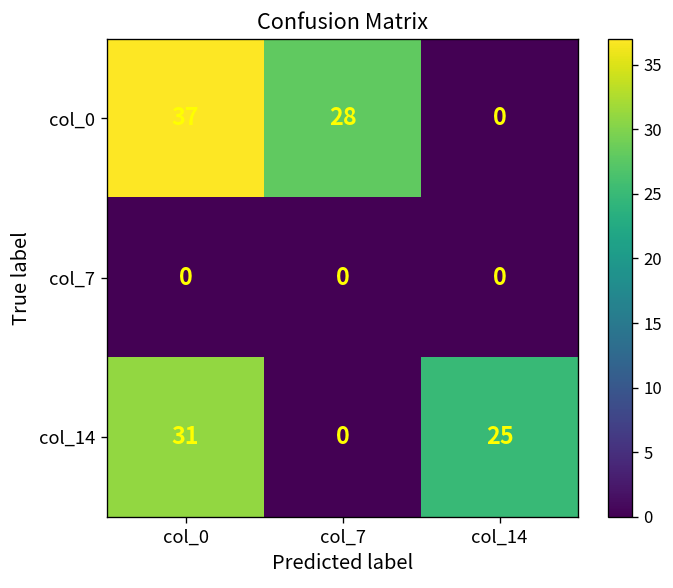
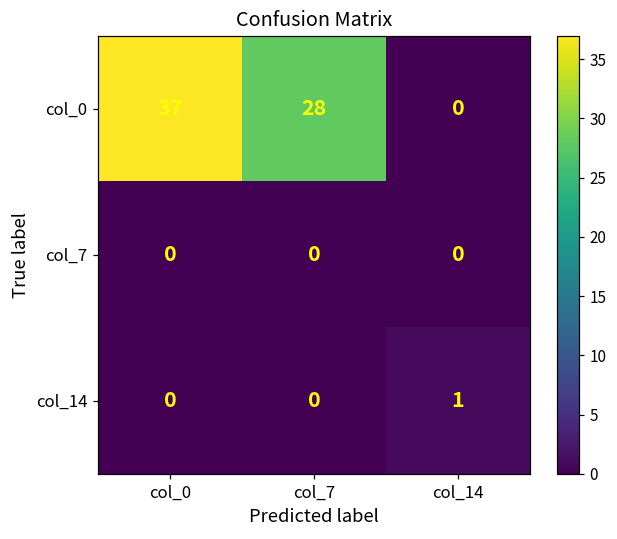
col_14, col_0: 31 -> 0
col_14, col_14: 25 -> 1
